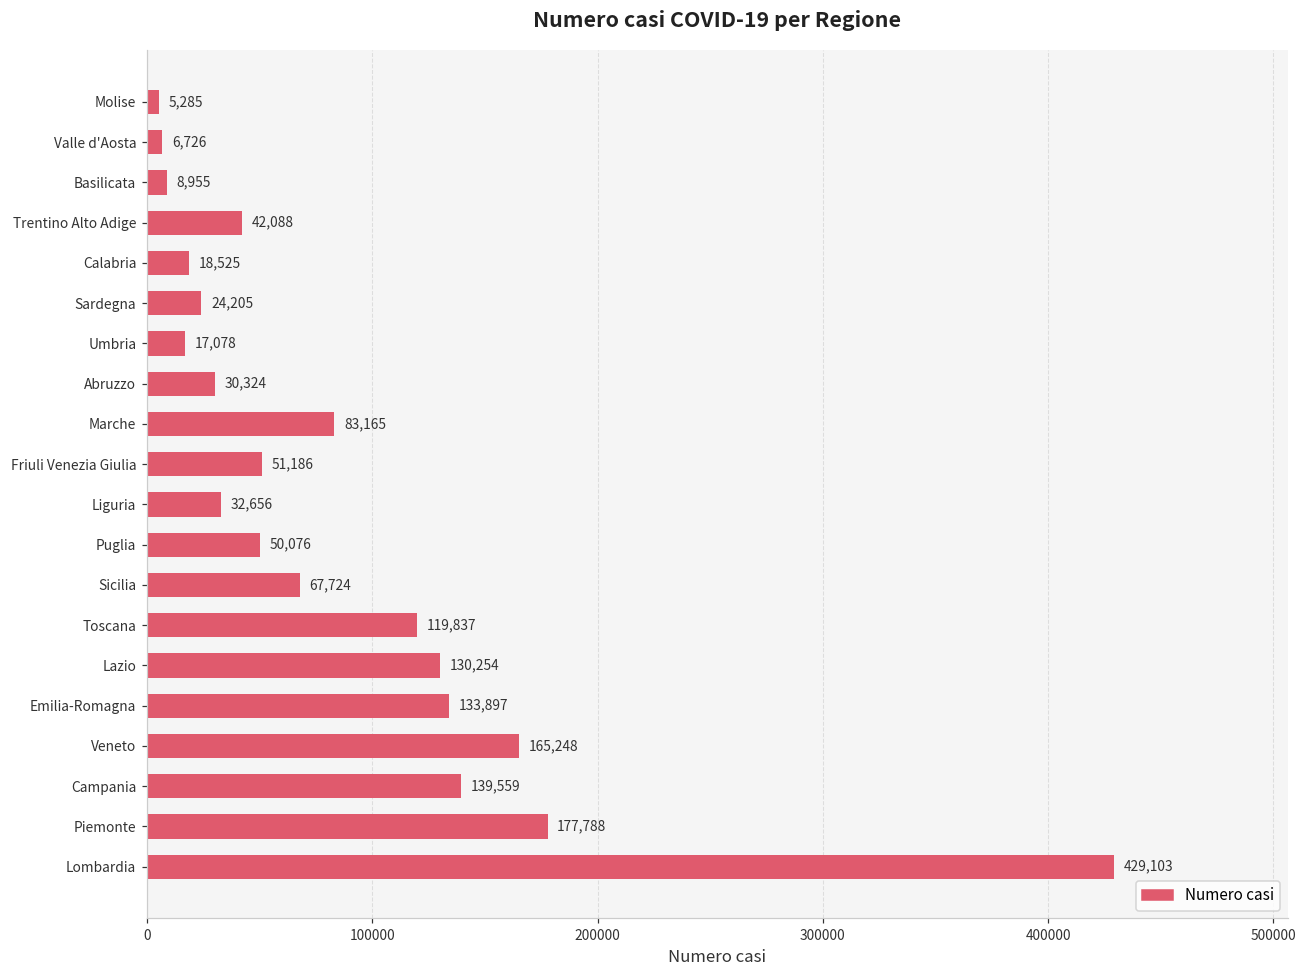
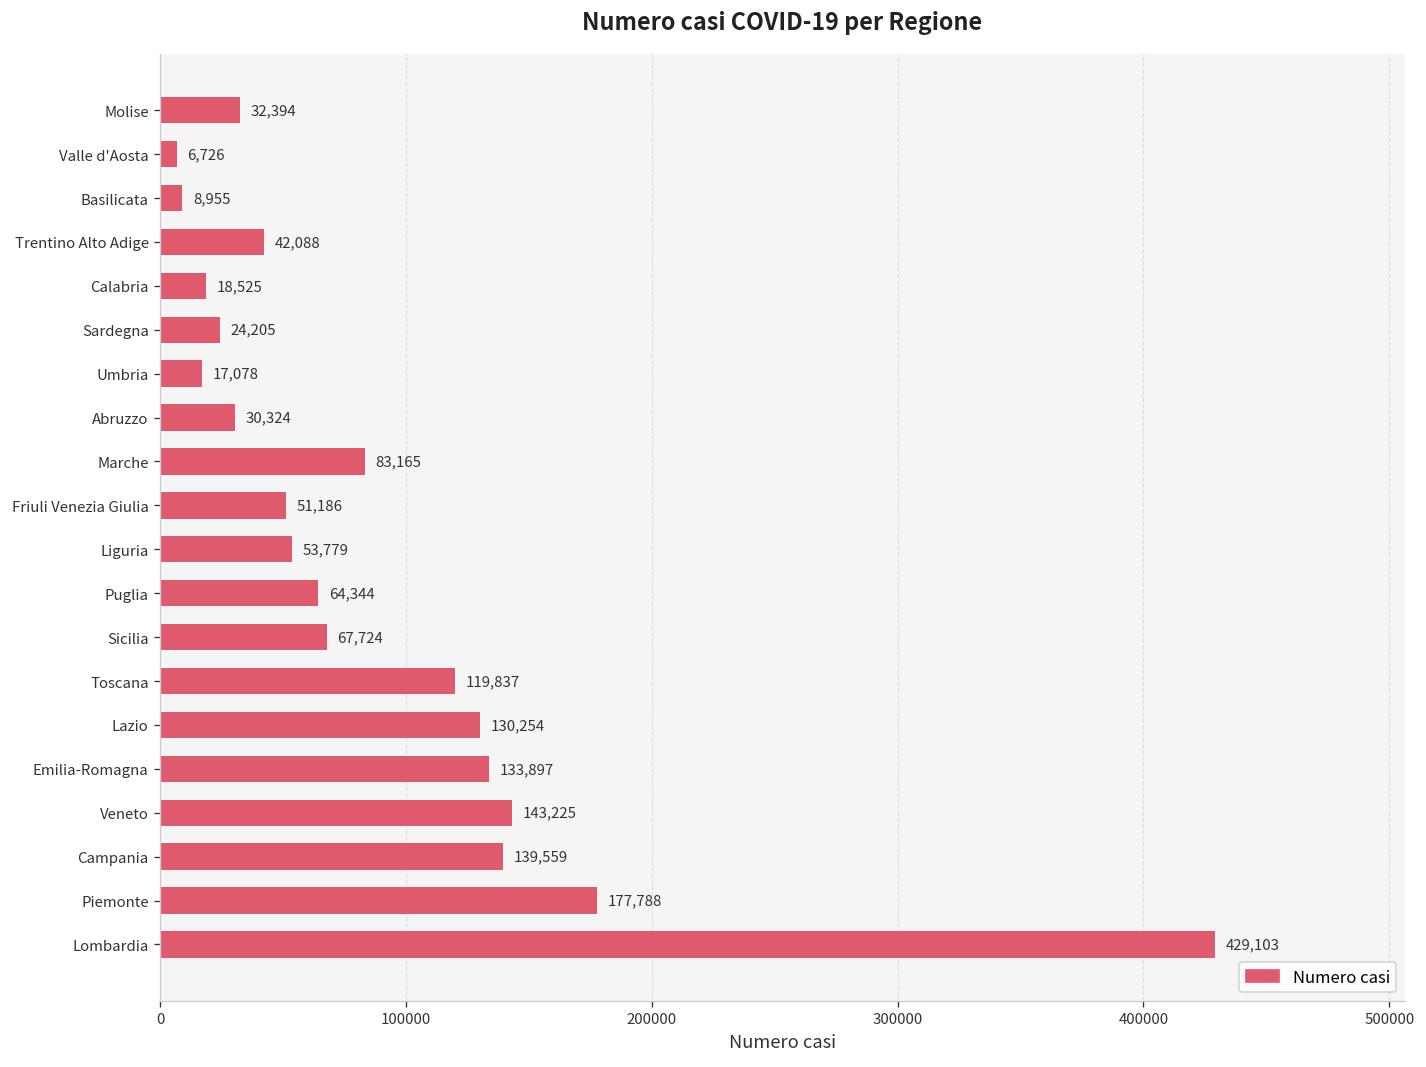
Molise: 5,285 -> 32,394
Liguria: 32,656 -> 53,779
Puglia: 50,076 -> 64,344
Veneto: 165,248 -> 143,225
